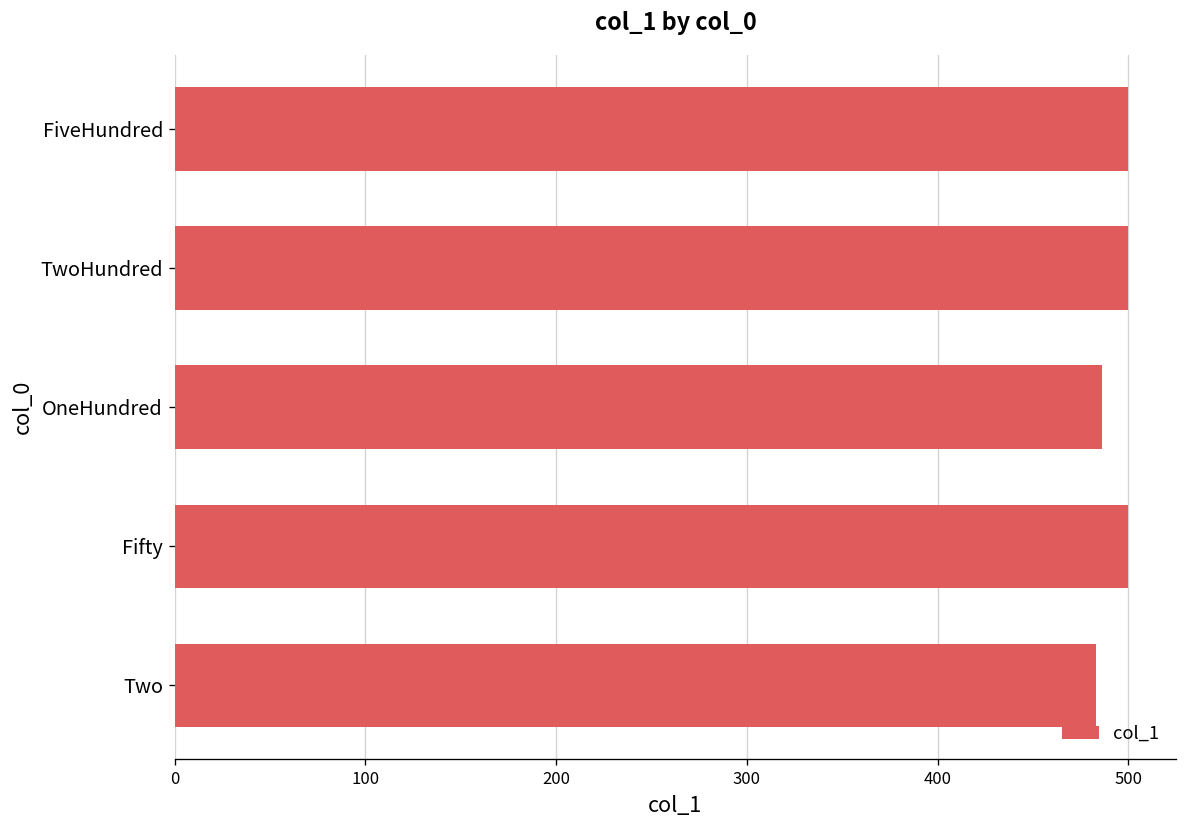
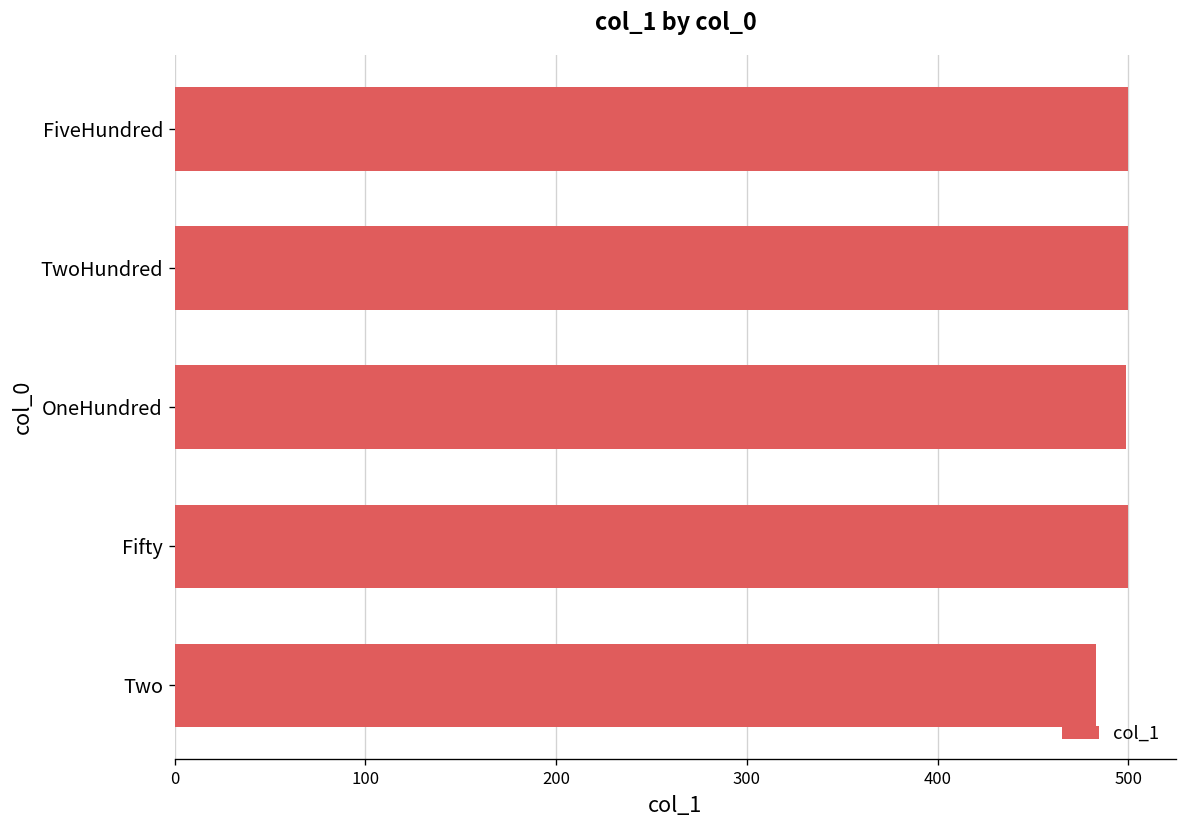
OneHundred: 486 -> 499
